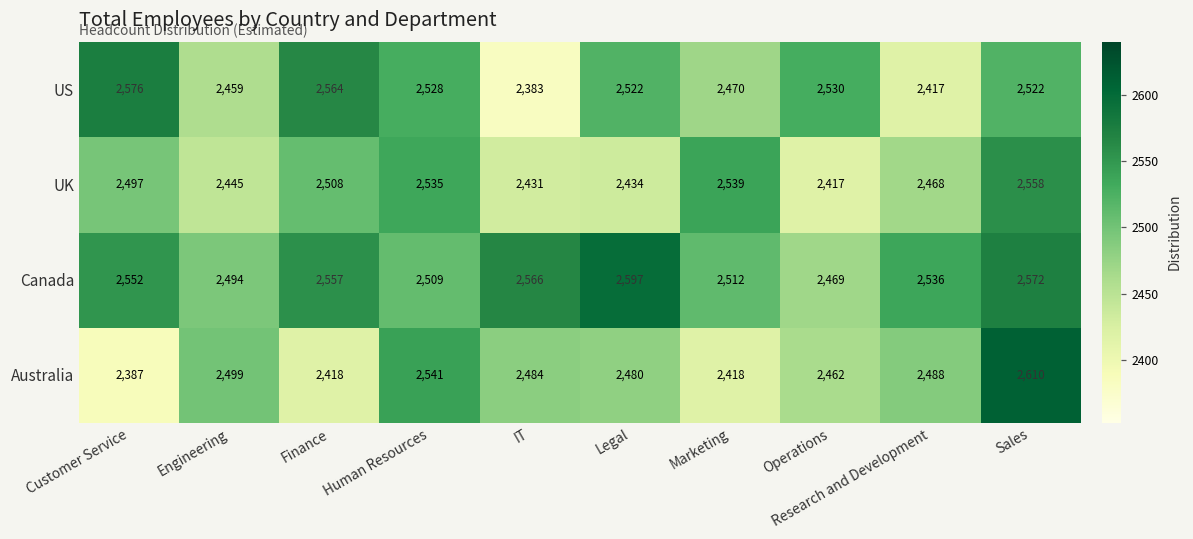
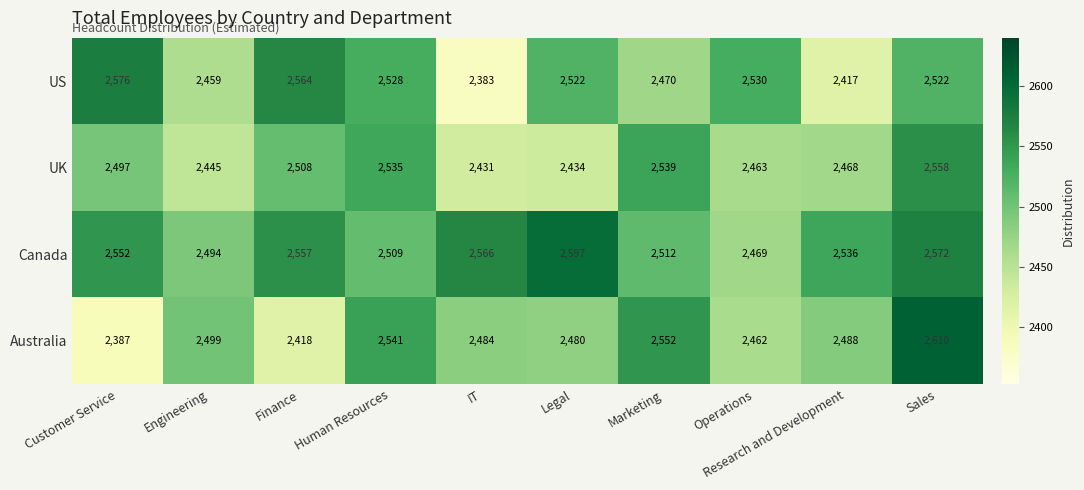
UK, Operations: 2,417 -> 2,463
Australia, Marketing: 2,418 -> 2,552
